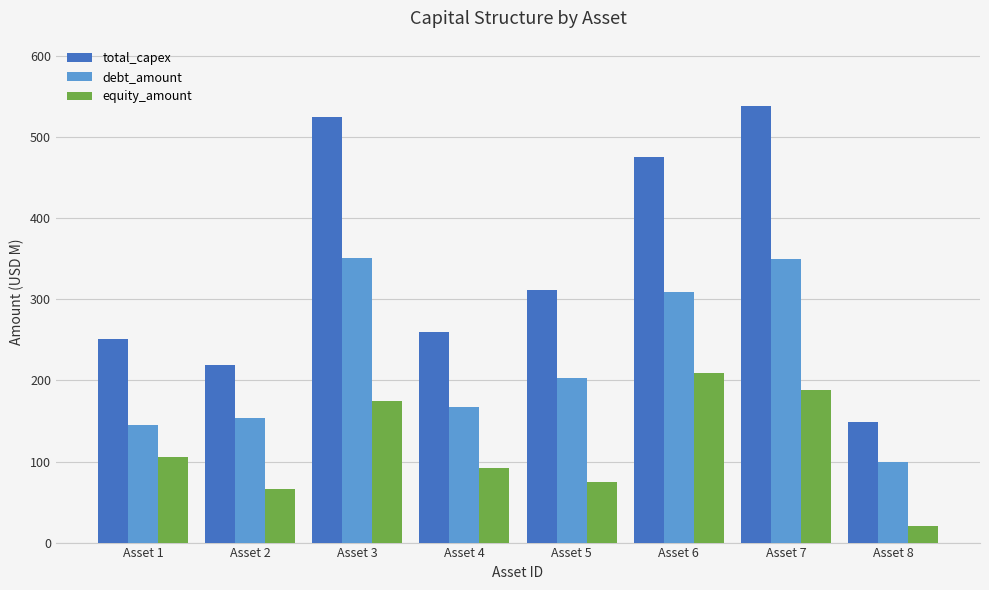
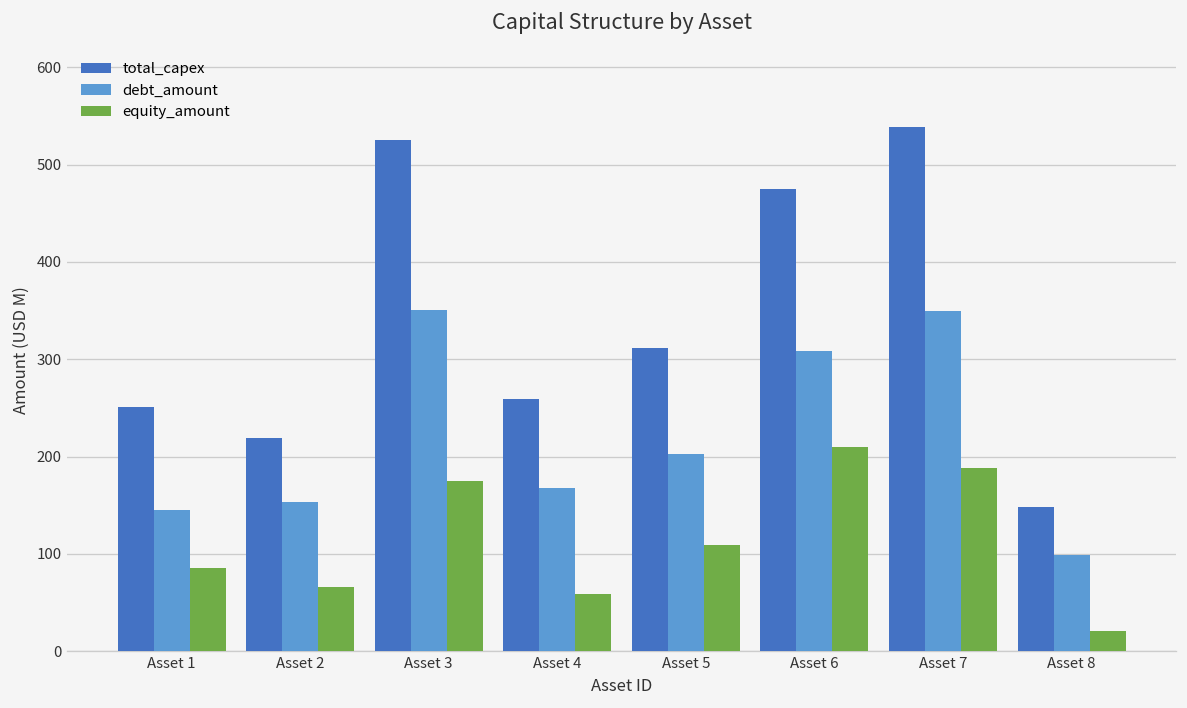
equity_amount, Asset 1: 110 -> 90
equity_amount, Asset 4: 90 -> 60
equity_amount, Asset 5: 70 -> 110
